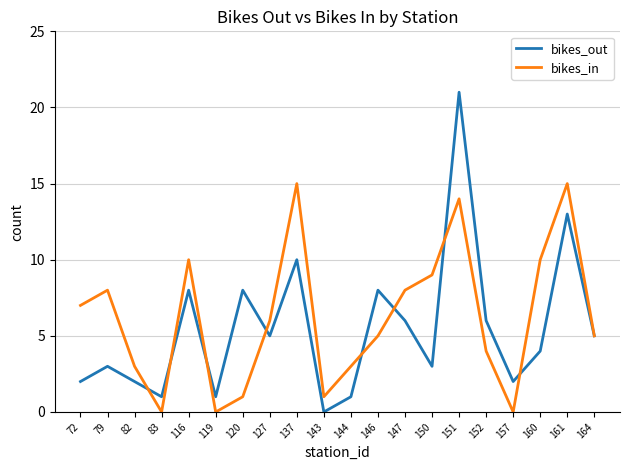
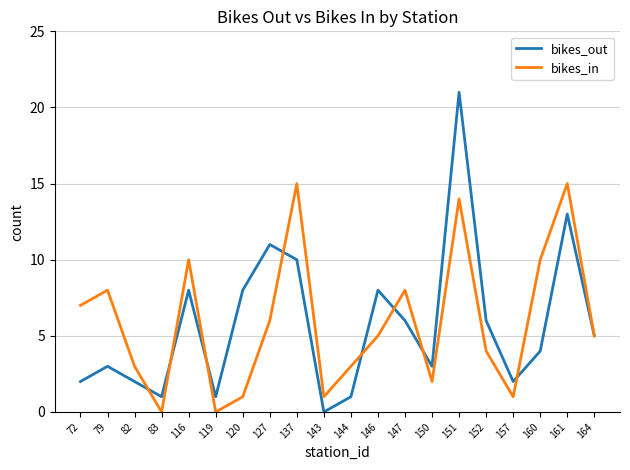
bikes_out, 127: 5 -> 11
bikes_in, 150: 9 -> 2
bikes_in, 157: 0 -> 1
